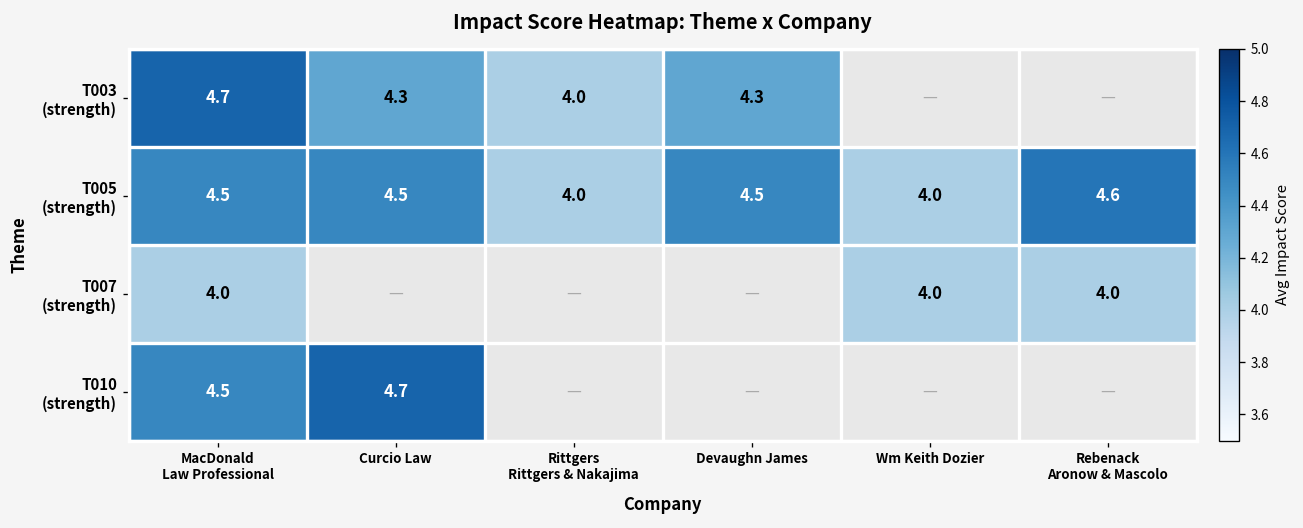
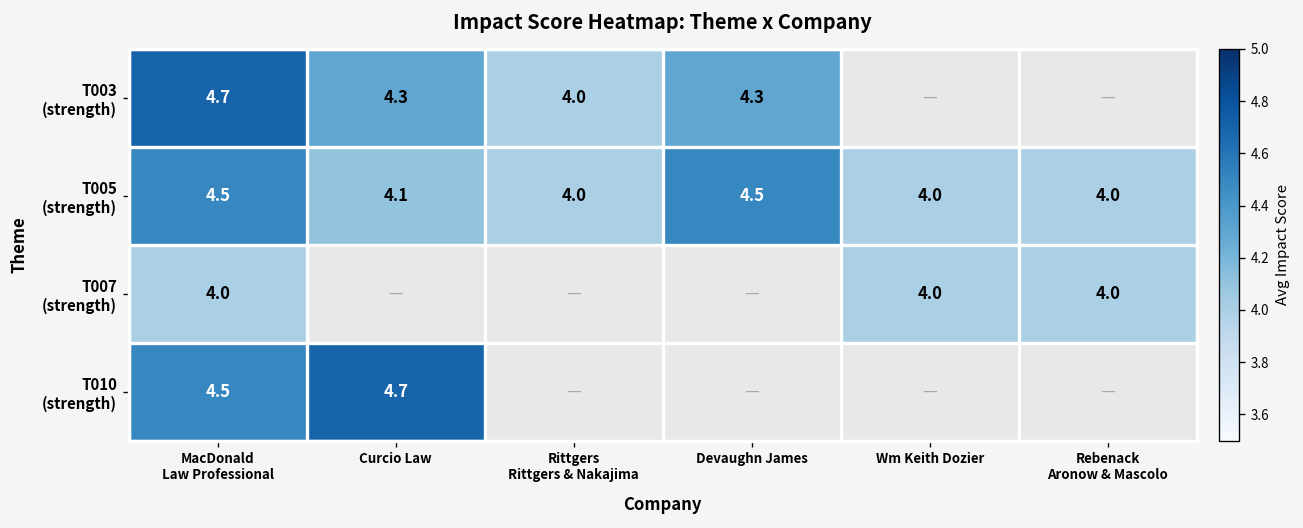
T005 (strength), Curcio Law: 4.5 -> 4.1
T005 (strength), Rebenack Aronow & Mascolo: 4.6 -> 4.0
